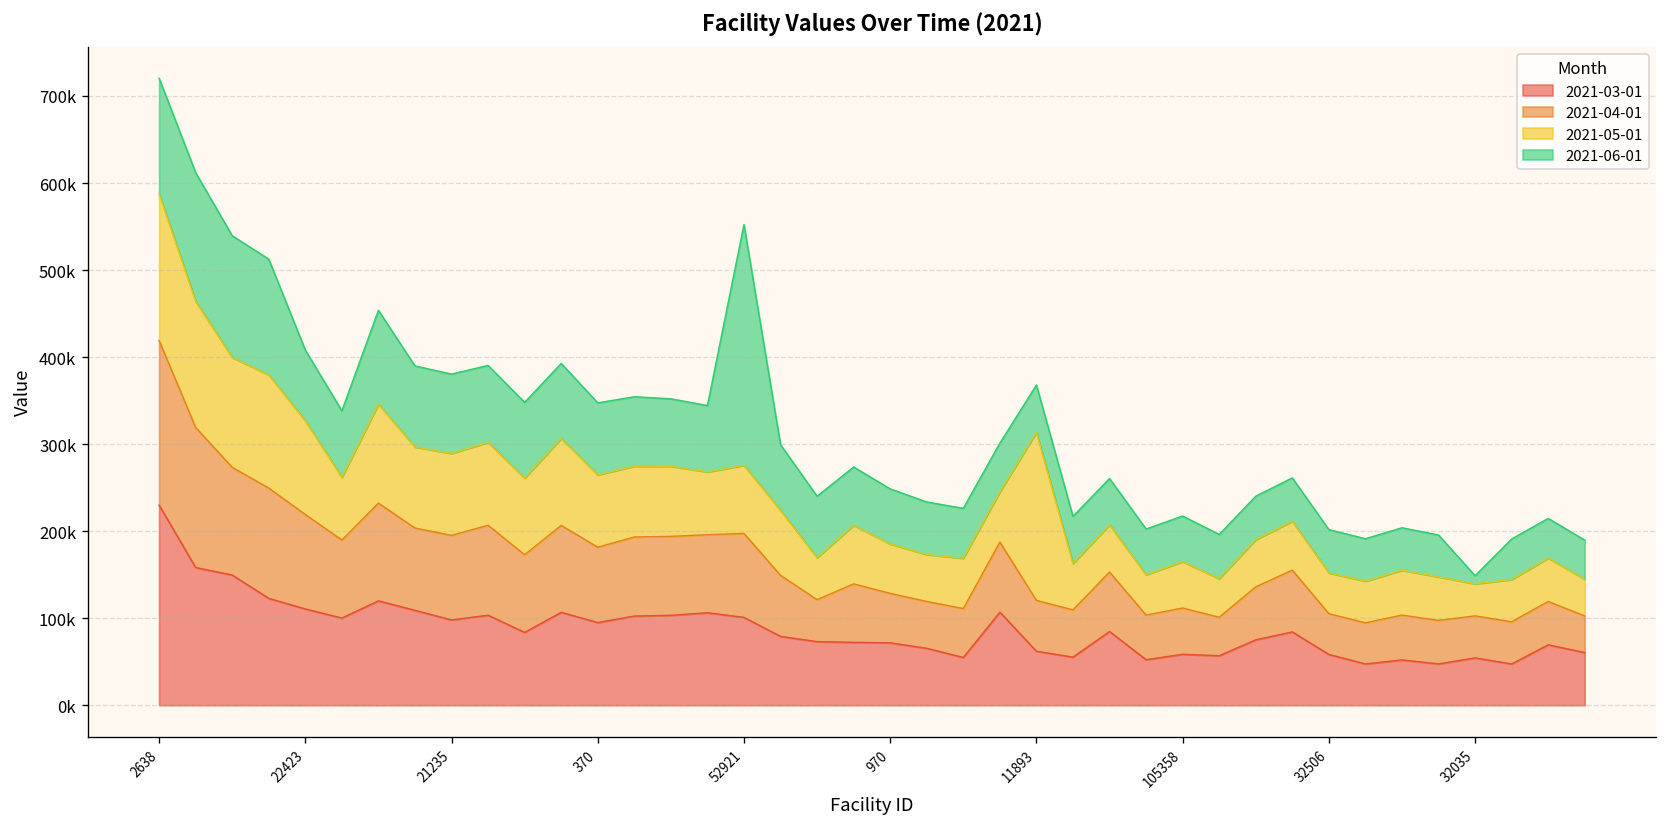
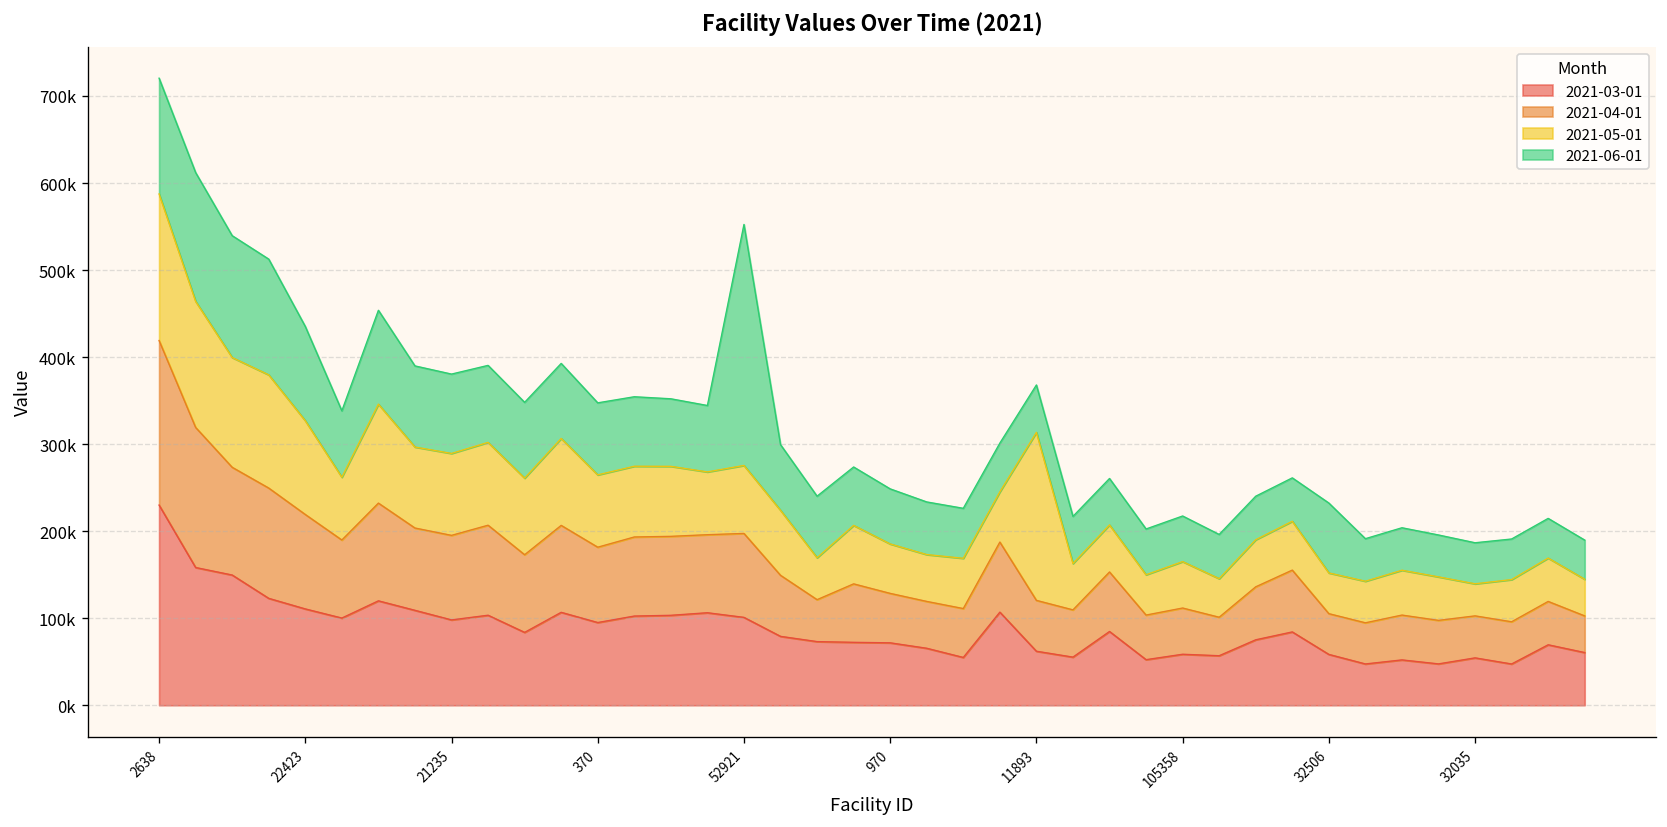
2021-06-01, 22423: 80000 -> 110000
2021-06-01, 32506: 50000 -> 80000
2021-06-01, 32035: 10000 -> 50000
